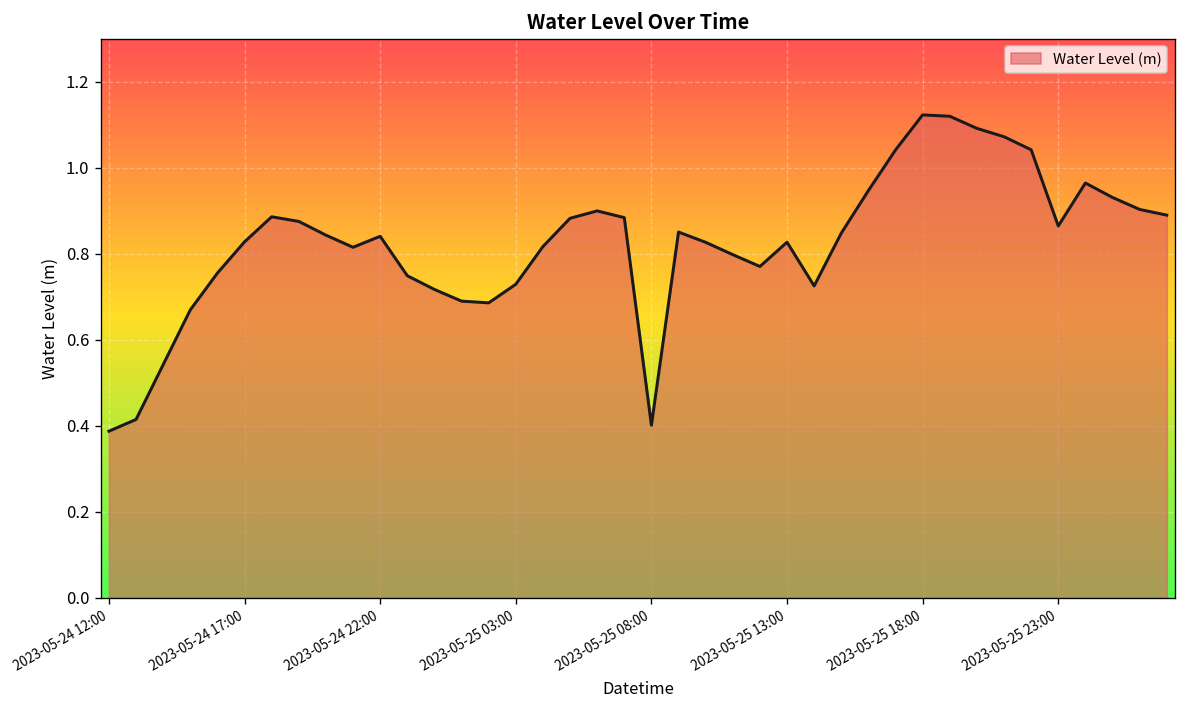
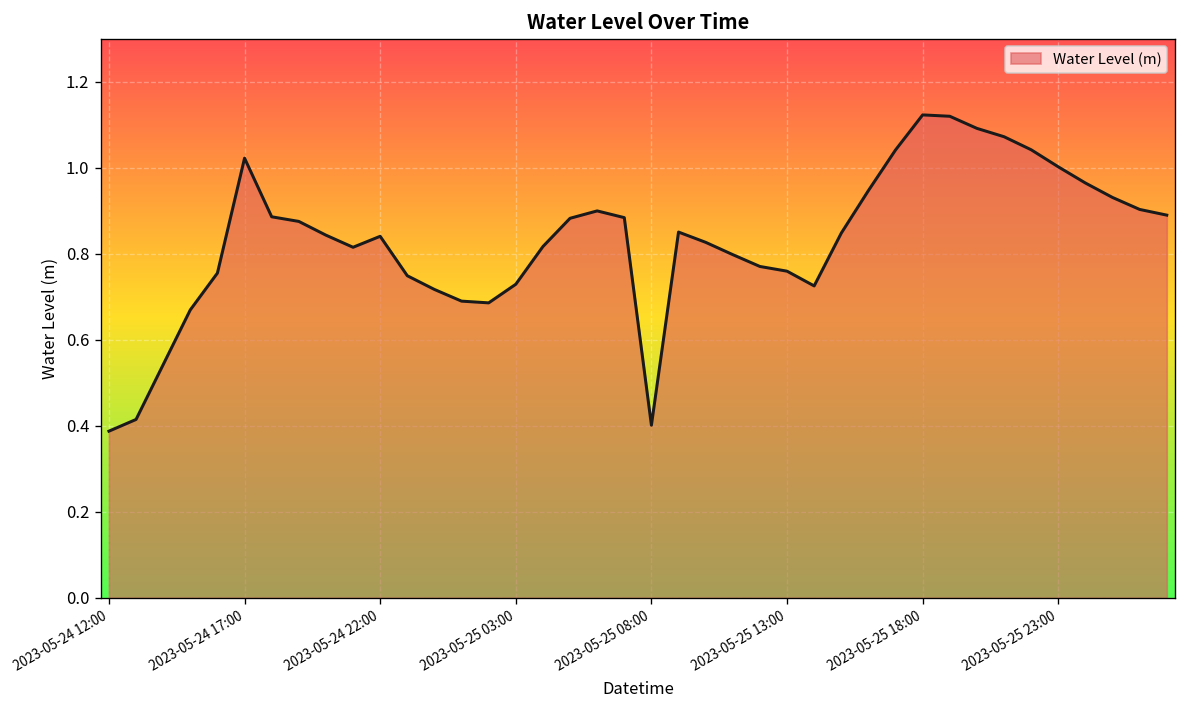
2023-05-24 17:00: 0.83 -> 1.02
2023-05-25 13:00: 0.83 -> 0.76
2023-05-25 23:00: 0.86 -> 1.00
